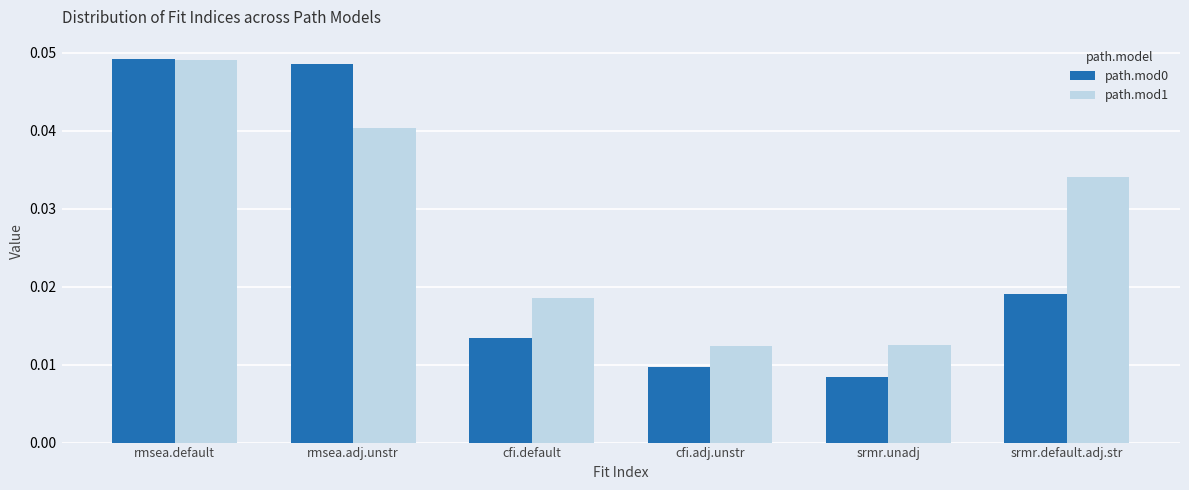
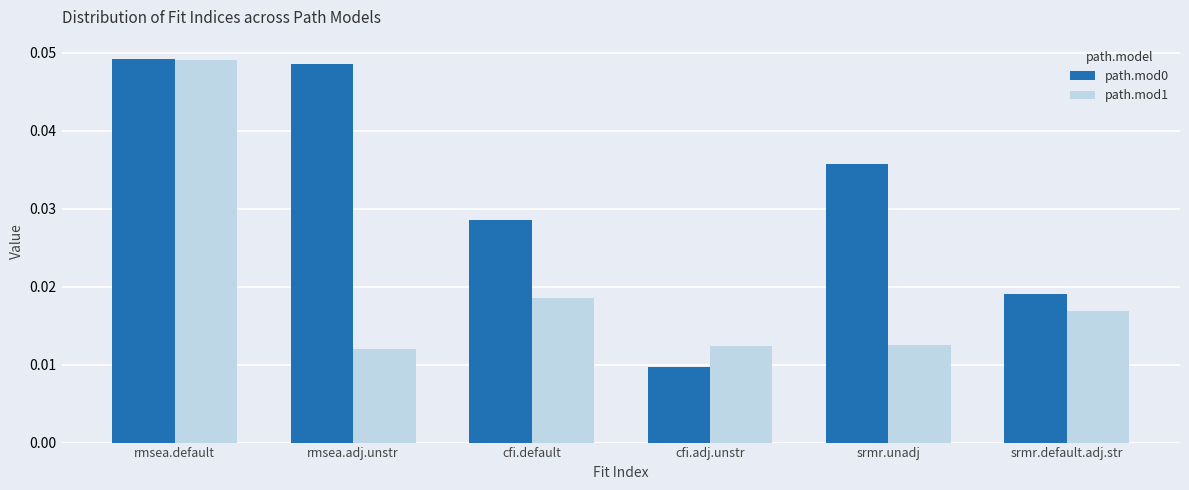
path.mod1, rmsea.adj.unstr: 0.040 -> 0.012
path.mod0, cfi.default: 0.013 -> 0.029
path.mod0, srmr.unadj: 0.008 -> 0.036
path.mod1, srmr.default.adj.str: 0.034 -> 0.017
